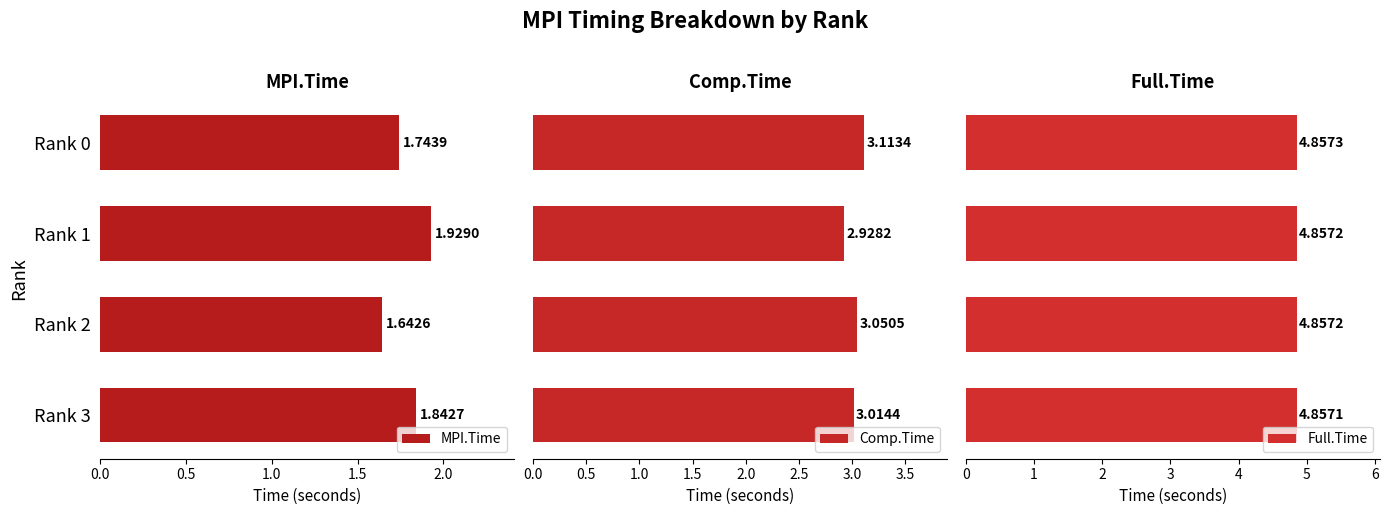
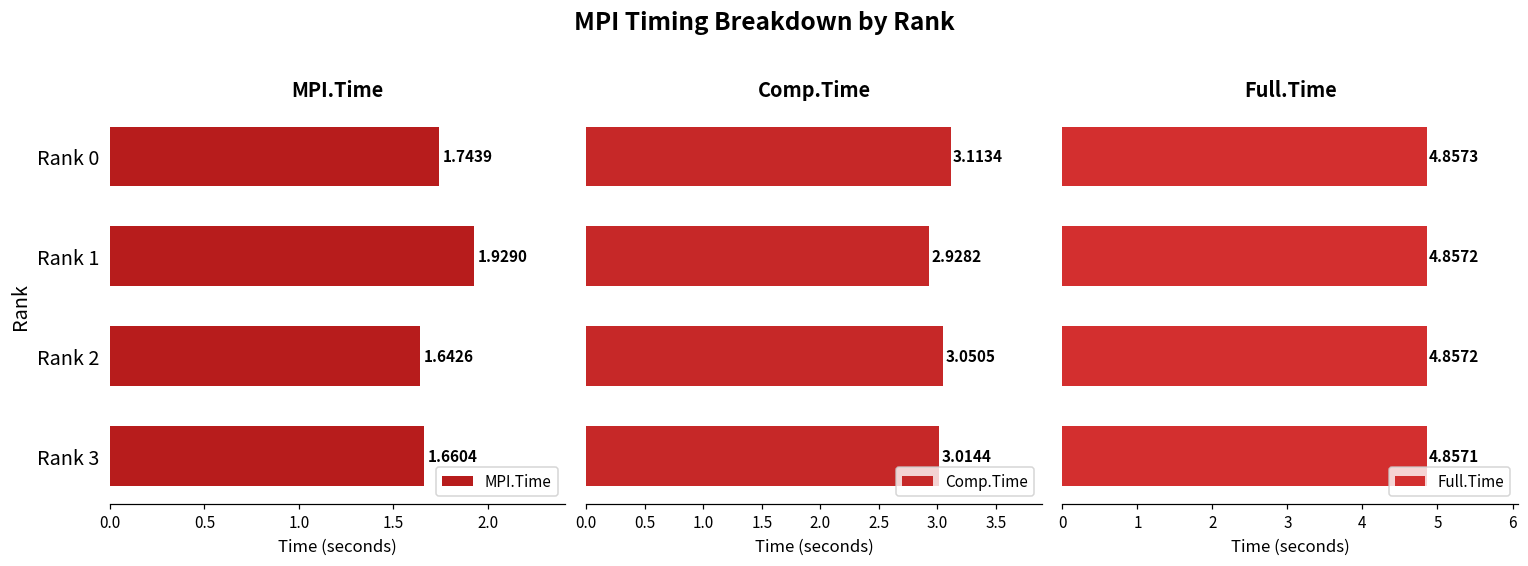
MPI.Time, Rank 3: 1.8427 -> 1.6604
